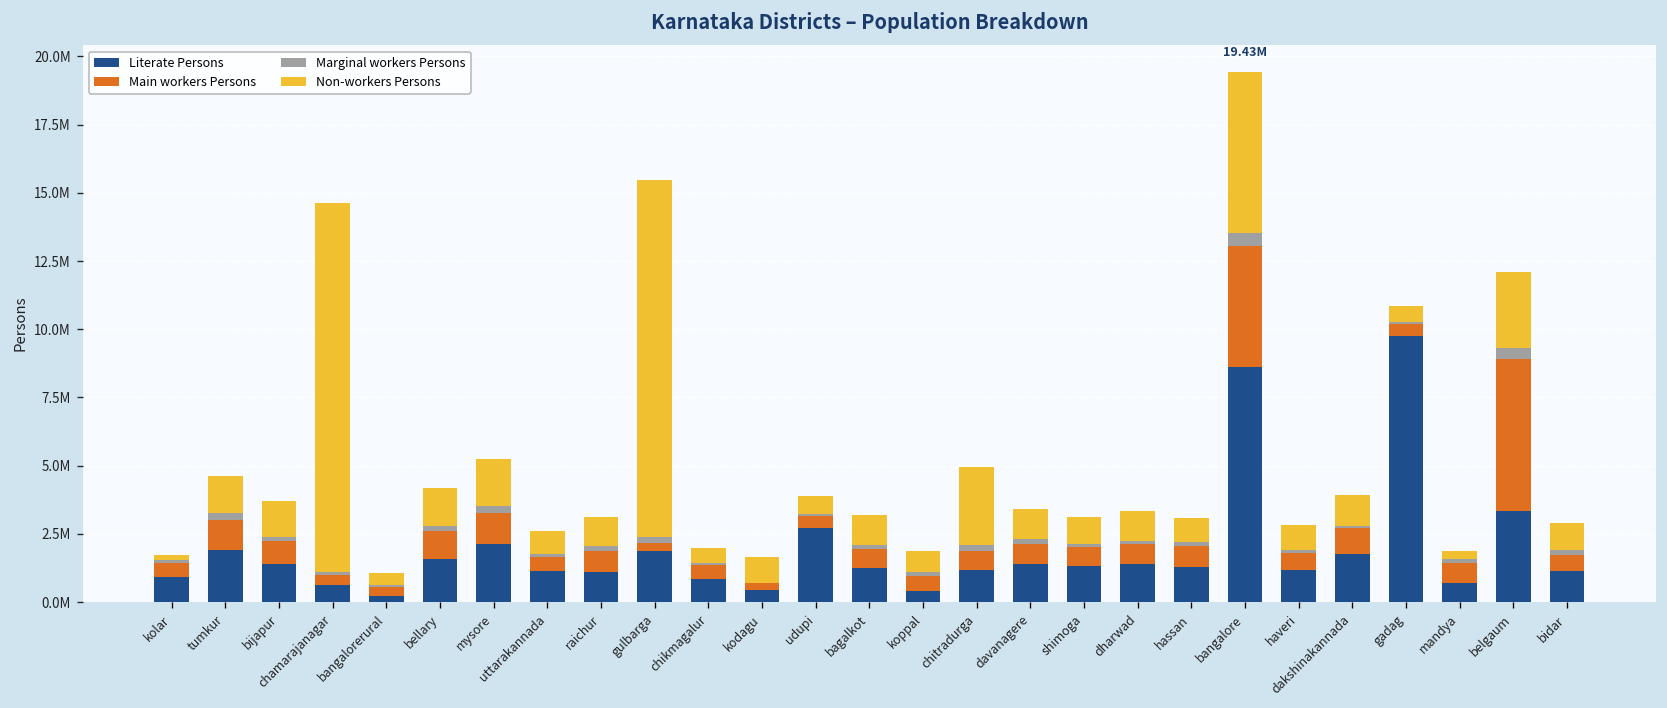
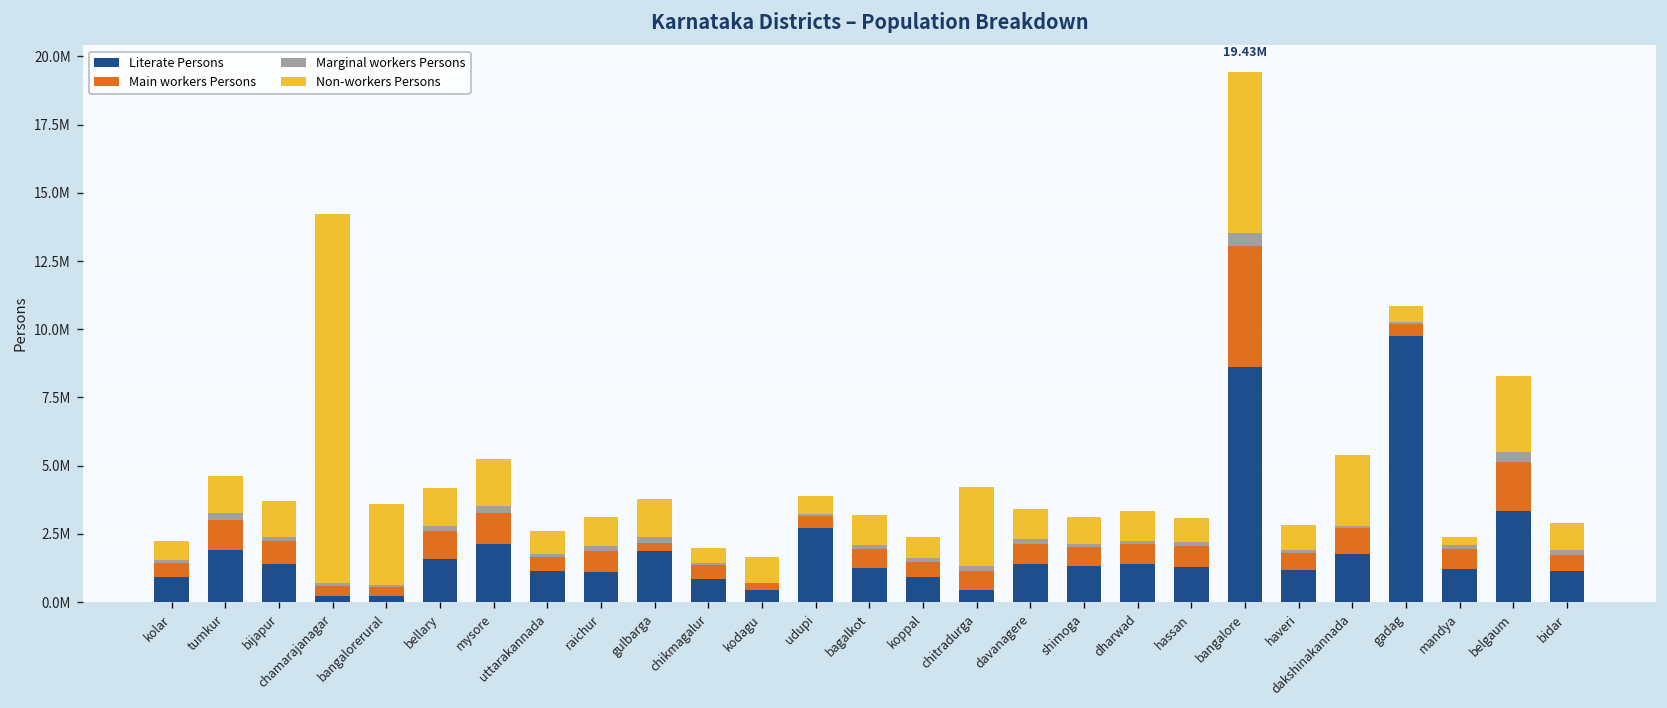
Non-workers Persons, kolar: 200000 -> 700000
Literate Persons, chamarajanagar: 600000 -> 200000
Non-workers Persons, bangalorerural: 400000 -> 3000000
Non-workers Persons, gulbarga: 13100000 -> 1400000
Literate Persons, koppal: 400000 -> 900000
Literate Persons, chitradurga: 1200000 -> 400000
Non-workers Persons, dakshinakannada: 1100000 -> 2600000
Literate Persons, mandya: 700000 -> 1200000
Main workers Persons, belgaum: 5600000 -> 1800000
